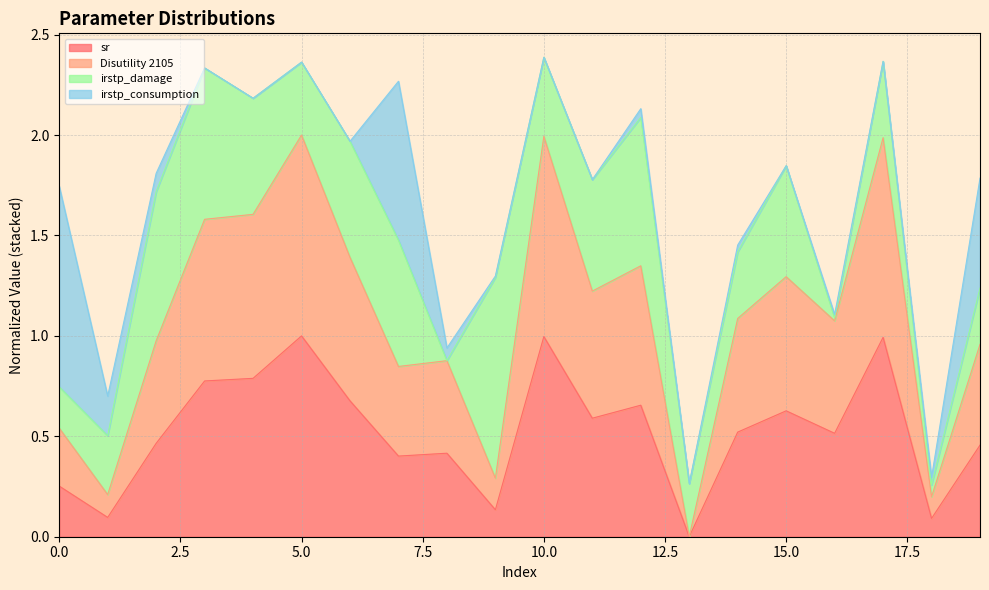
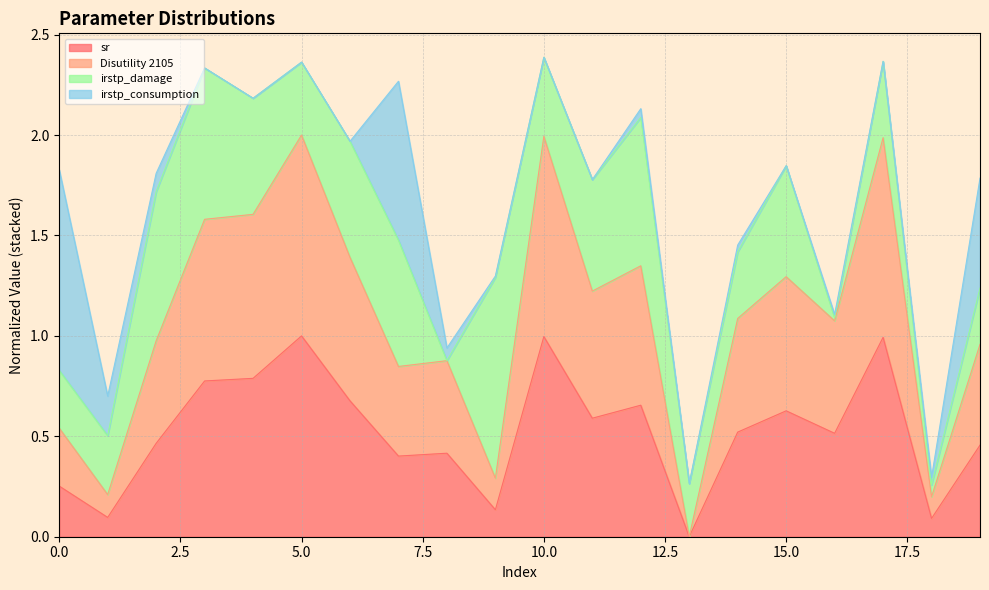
irstp_damage, 0.0: 0.21 -> 0.29
